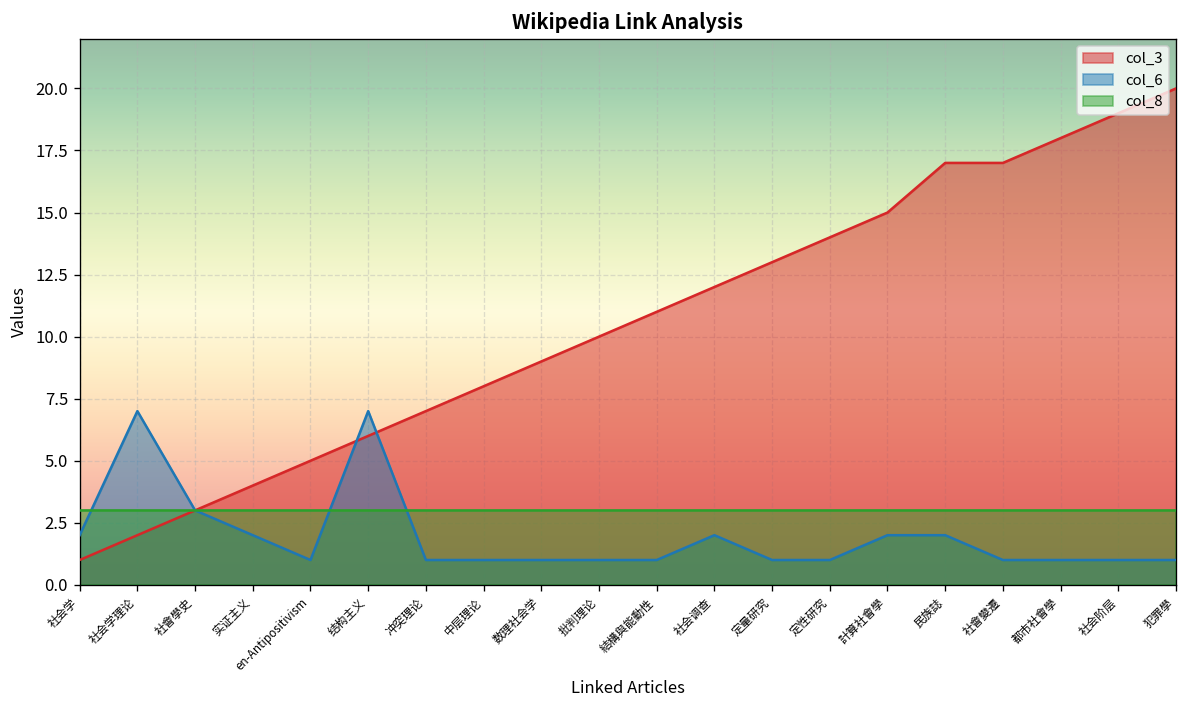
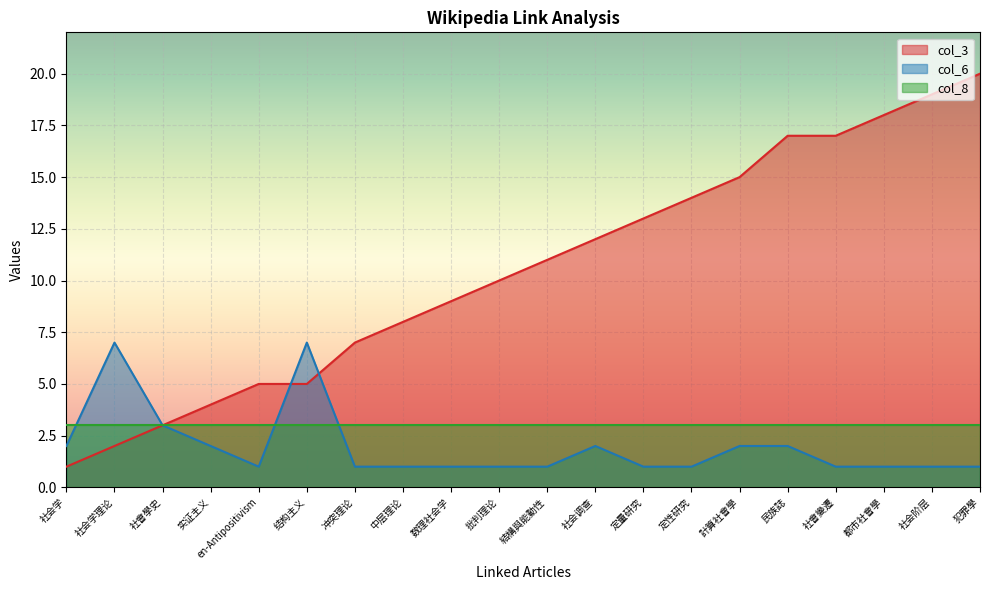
col_3, 结构主义: 6 -> 5
